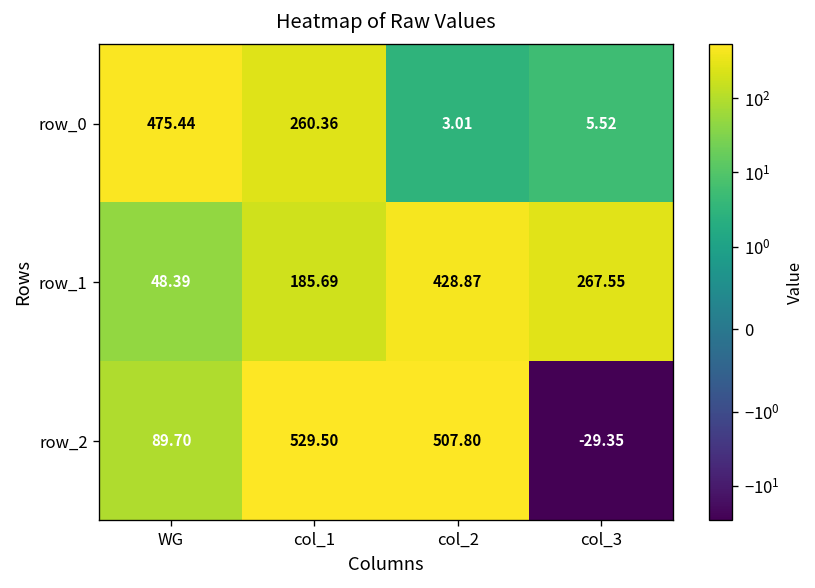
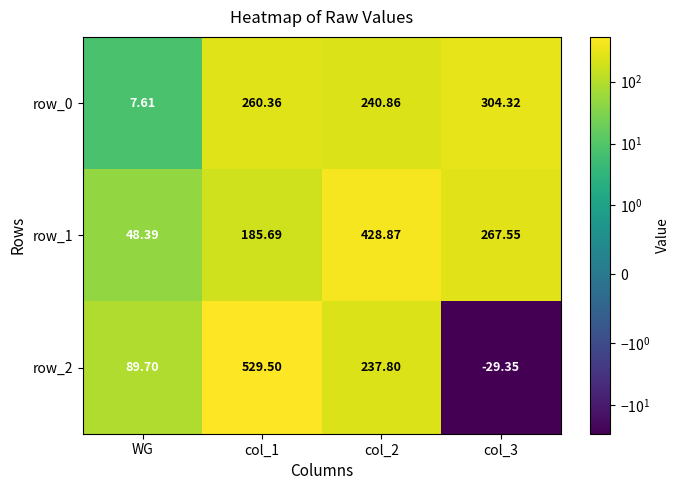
row_0, WG: 475.44 -> 7.61
row_0, col_2: 3.01 -> 240.86
row_0, col_3: 5.52 -> 304.32
row_2, col_2: 507.80 -> 237.80
